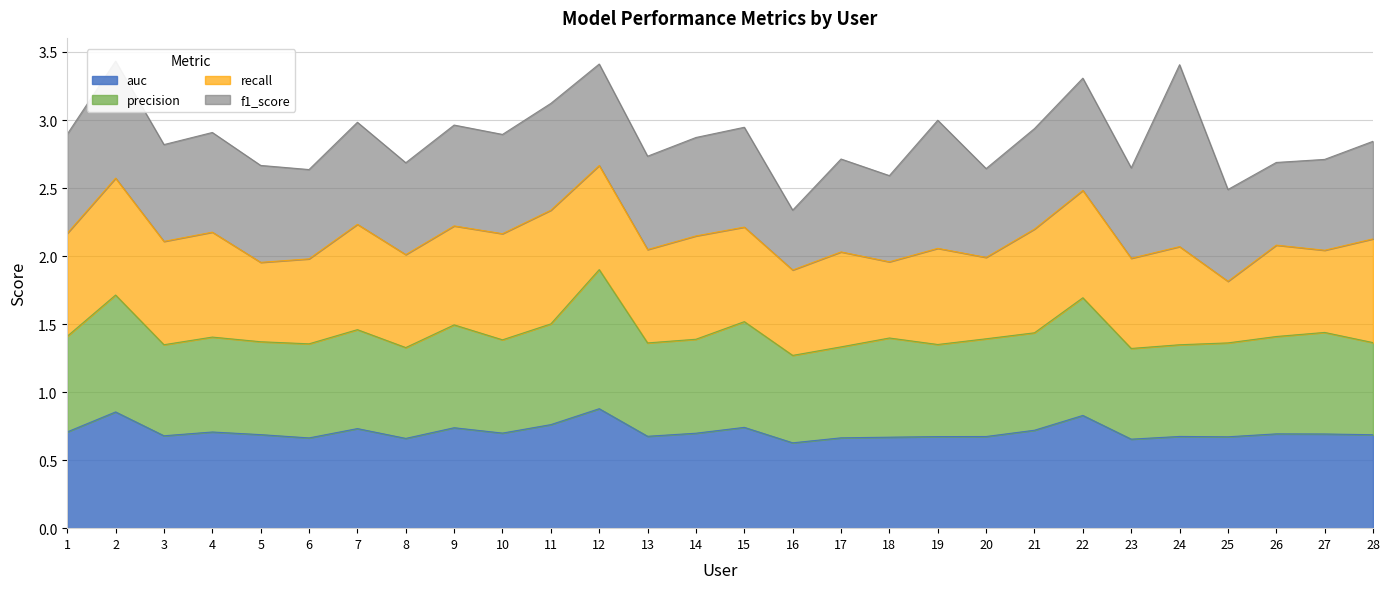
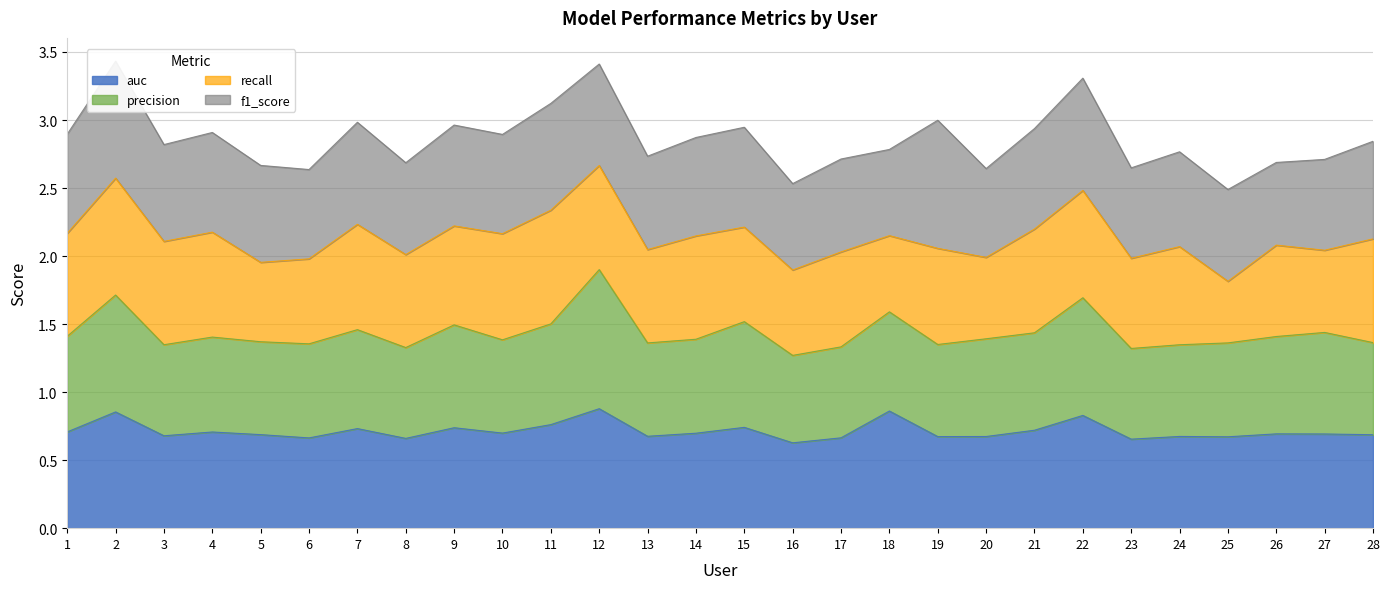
f1_score, 16: 0.44 -> 0.64
auc, 18: 0.67 -> 0.86
f1_score, 24: 1.34 -> 0.70
